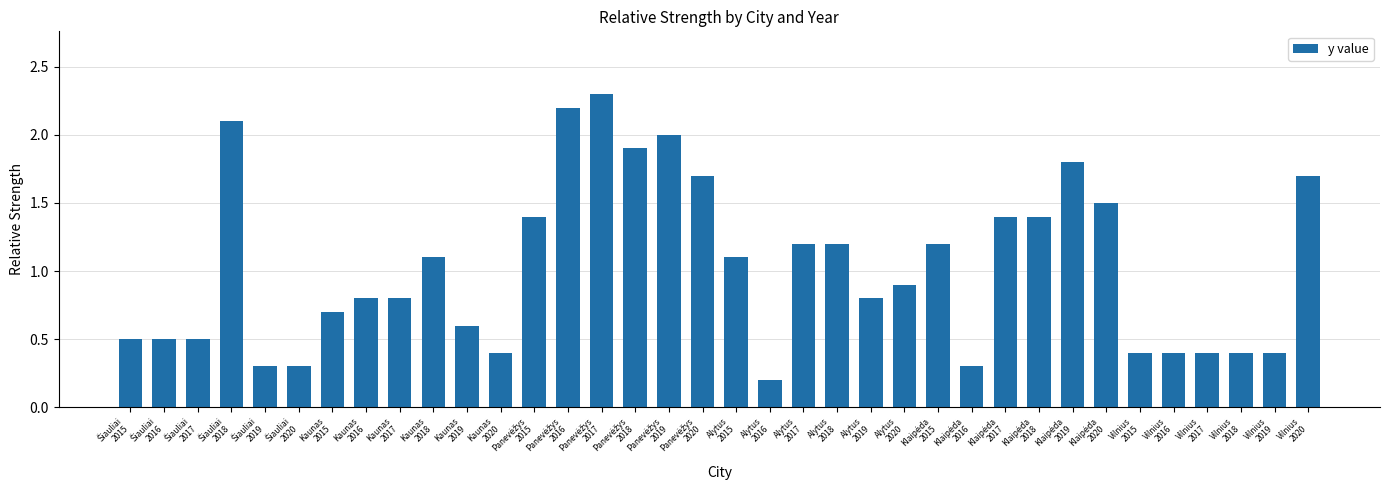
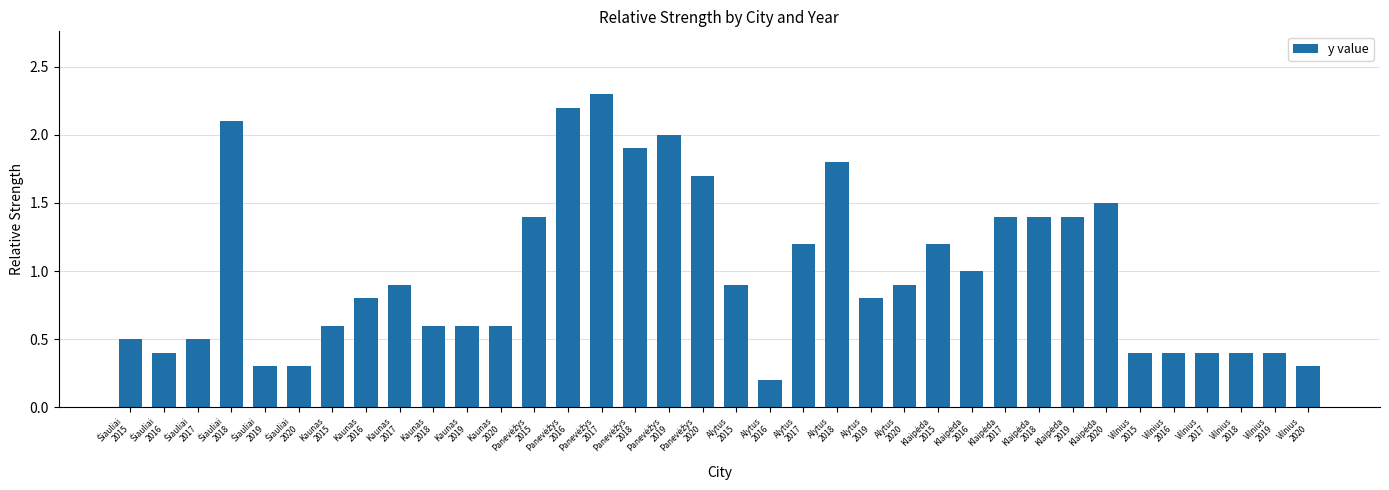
Šiauliai 2016: 0.5 -> 0.4
Kaunas 2015: 0.7 -> 0.6
Kaunas 2017: 0.8 -> 0.9
Kaunas 2018: 1.1 -> 0.6
Kaunas 2020: 0.4 -> 0.6
Alytus 2015: 1.1 -> 0.9
Alytus 2018: 1.2 -> 1.8
Klaipėda 2016: 0.3 -> 1.0
Klaipėda 2019: 1.8 -> 1.4
Vilnius 2020: 1.7 -> 0.3
